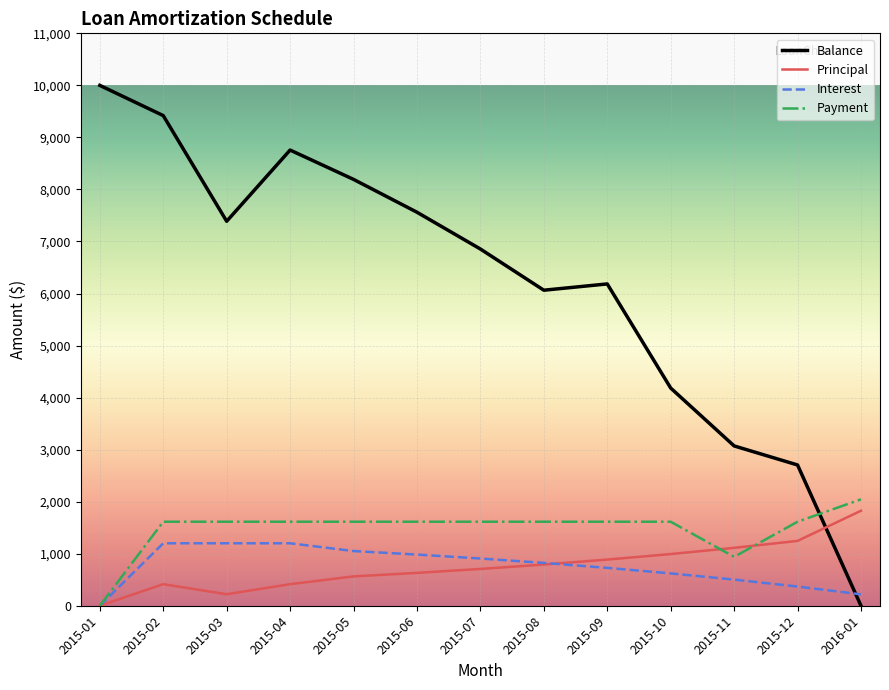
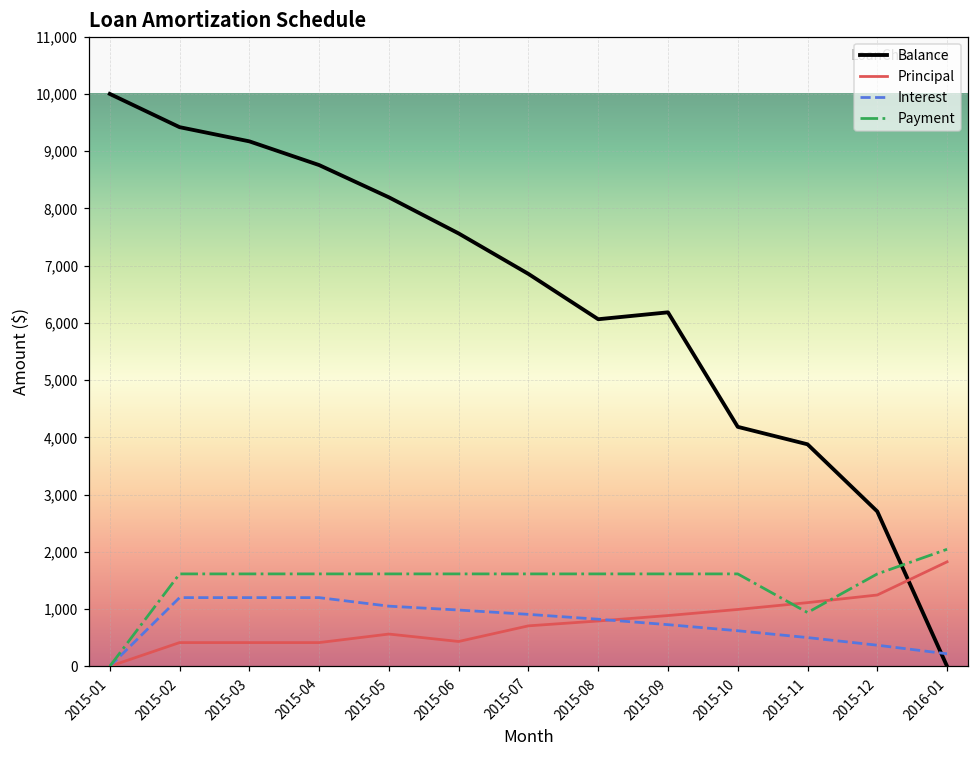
Balance, 2015-03: 7,400 -> 9,200
Principal, 2015-03: 200 -> 400
Principal, 2015-06: 600 -> 400
Balance, 2015-11: 3,100 -> 3,900
